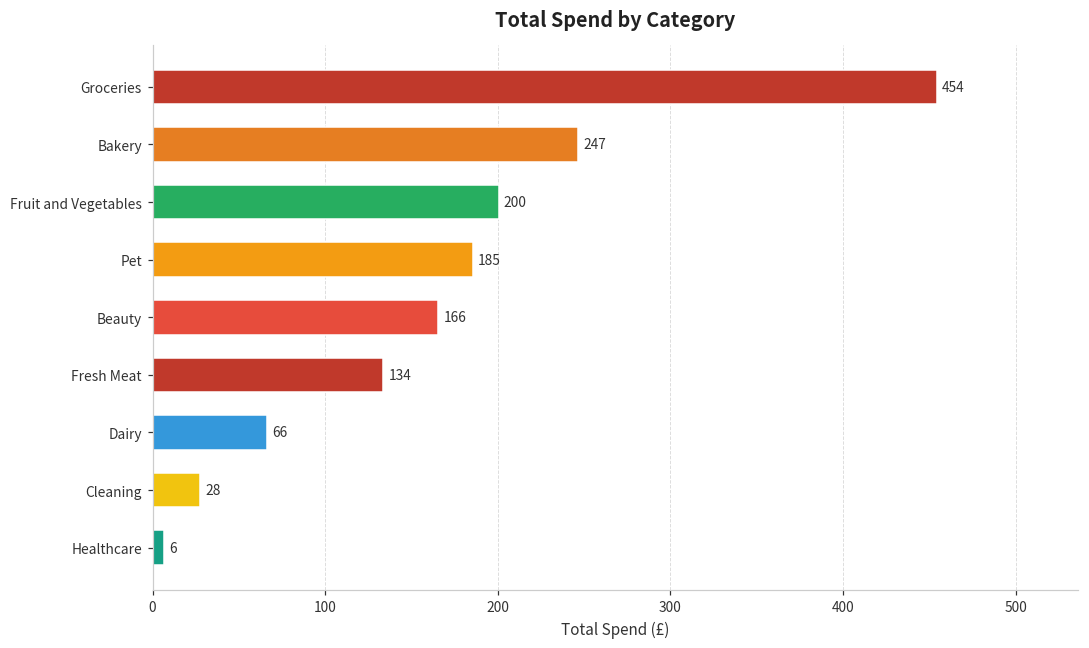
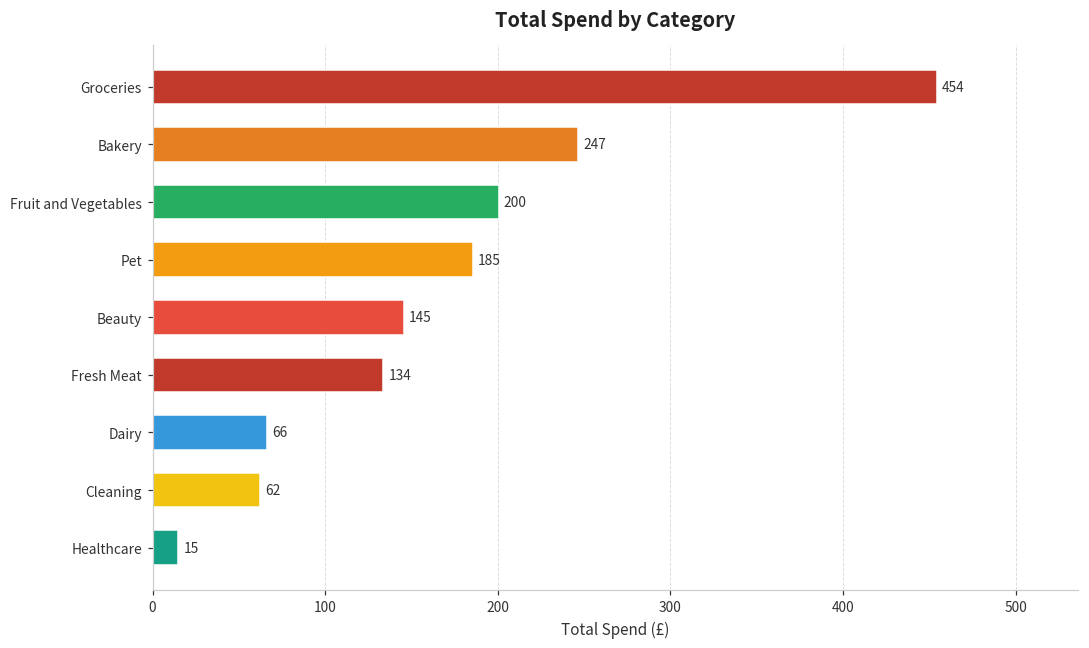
Beauty: 166 -> 145
Cleaning: 28 -> 62
Healthcare: 6 -> 15
